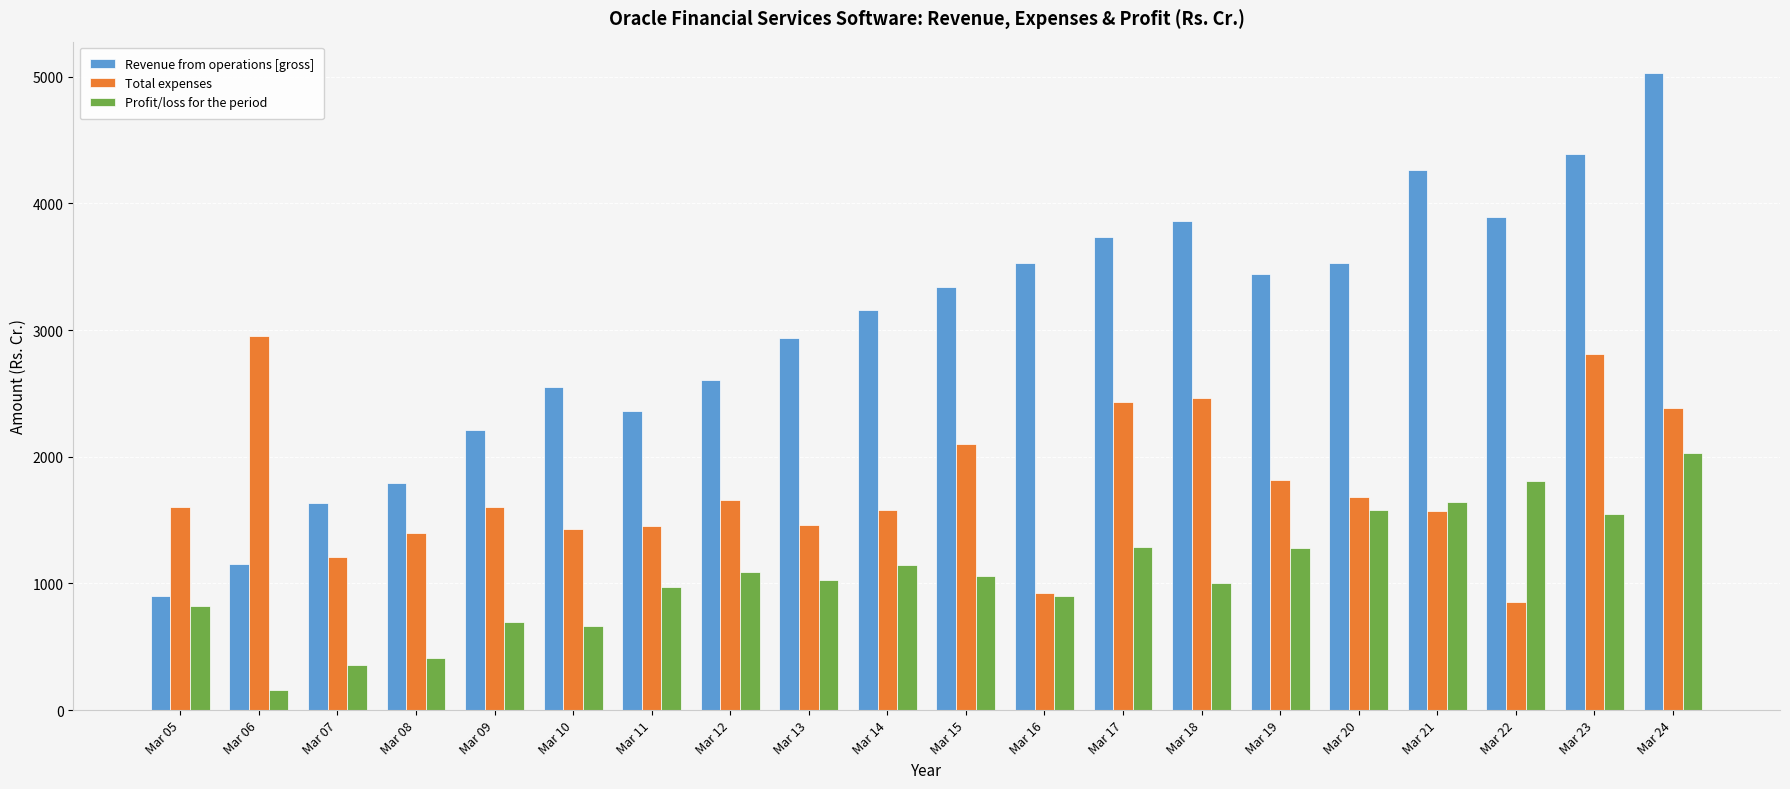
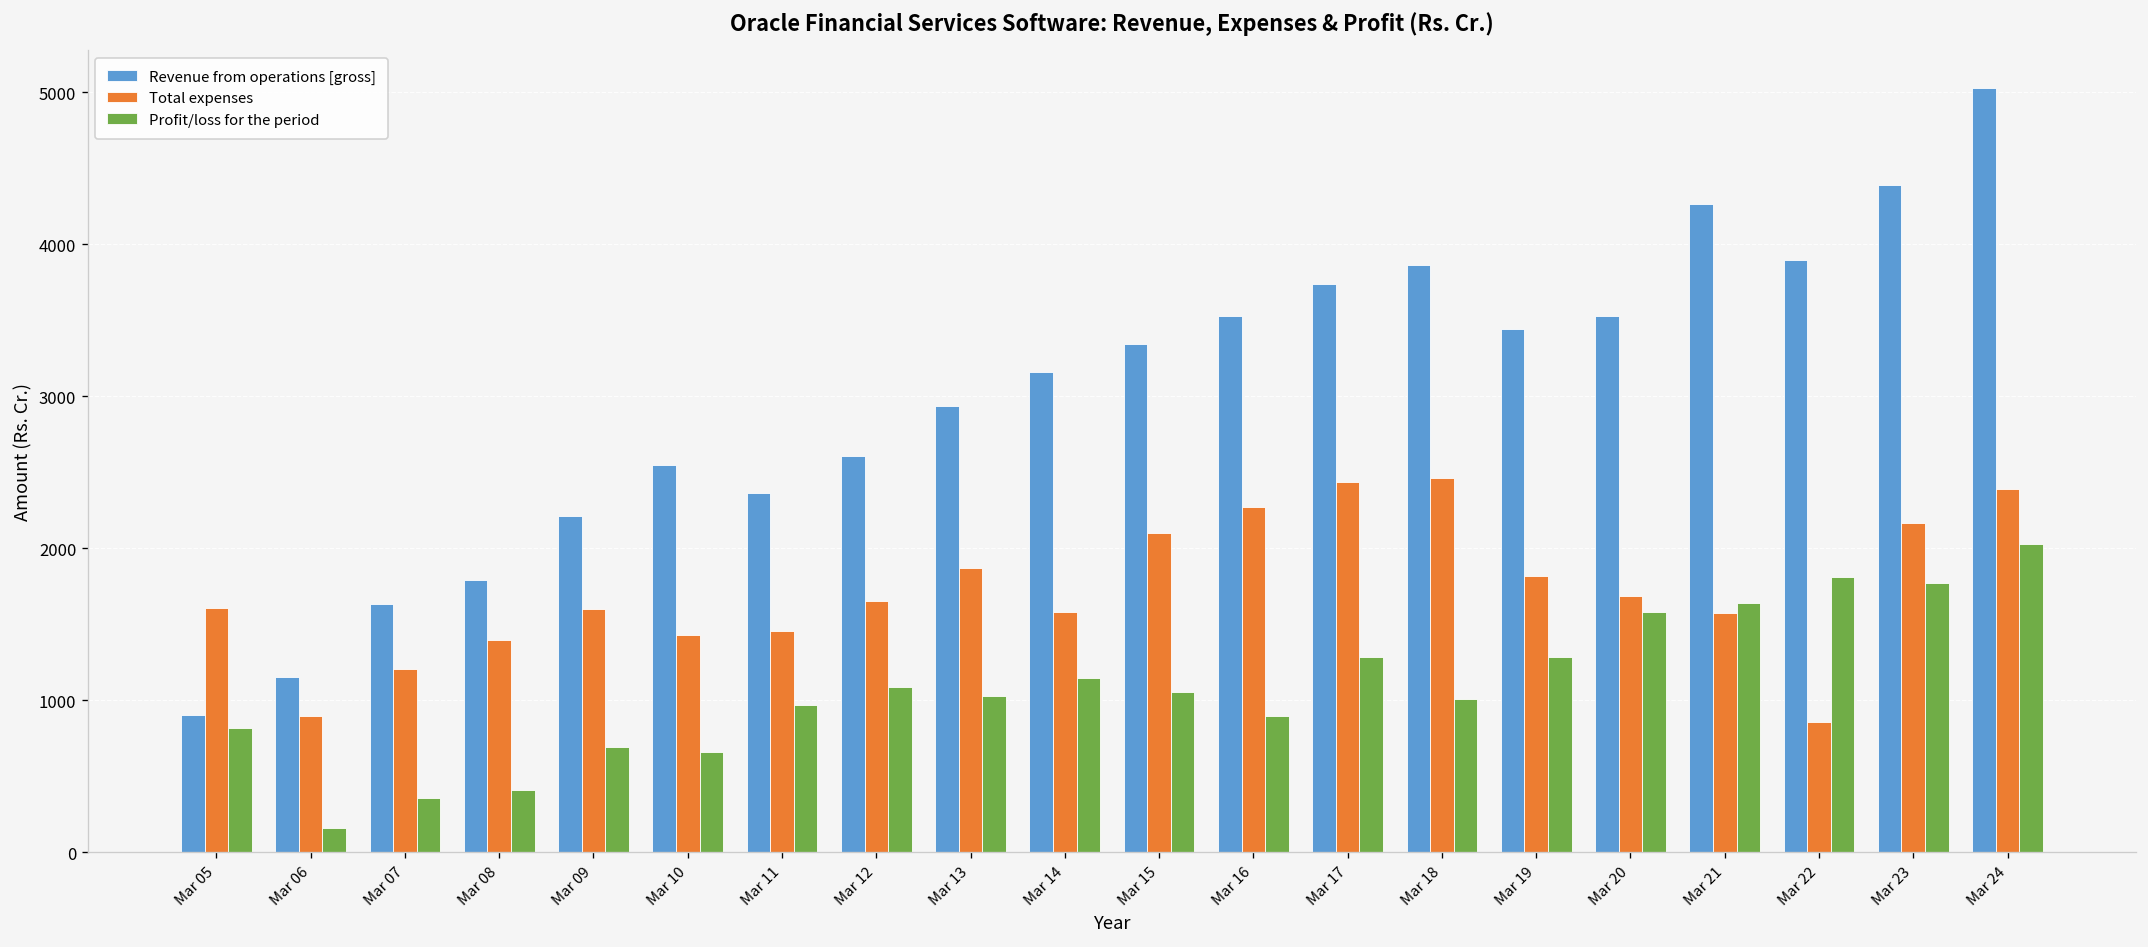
Total expenses, Mar 06: 2960 -> 890
Total expenses, Mar 13: 1460 -> 1870
Total expenses, Mar 16: 930 -> 2270
Total expenses, Mar 23: 2810 -> 2170
Profit/loss for the period, Mar 23: 1550 -> 1770
